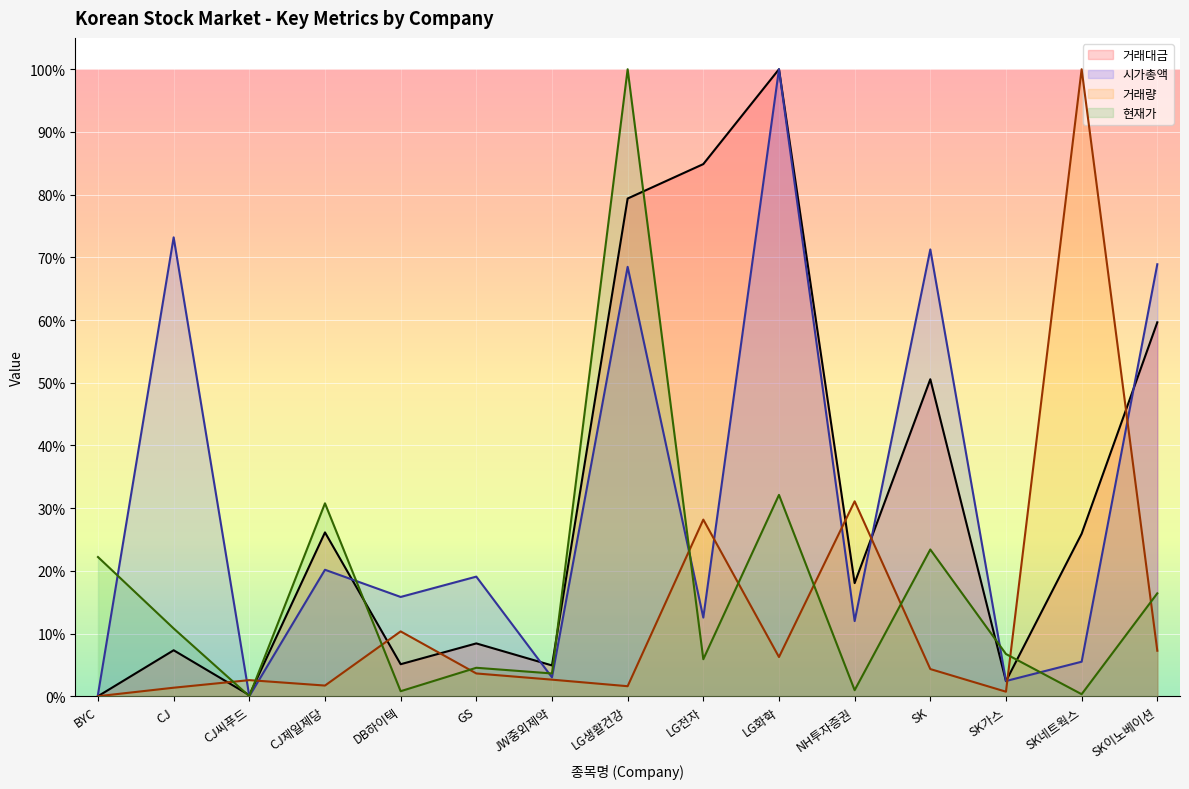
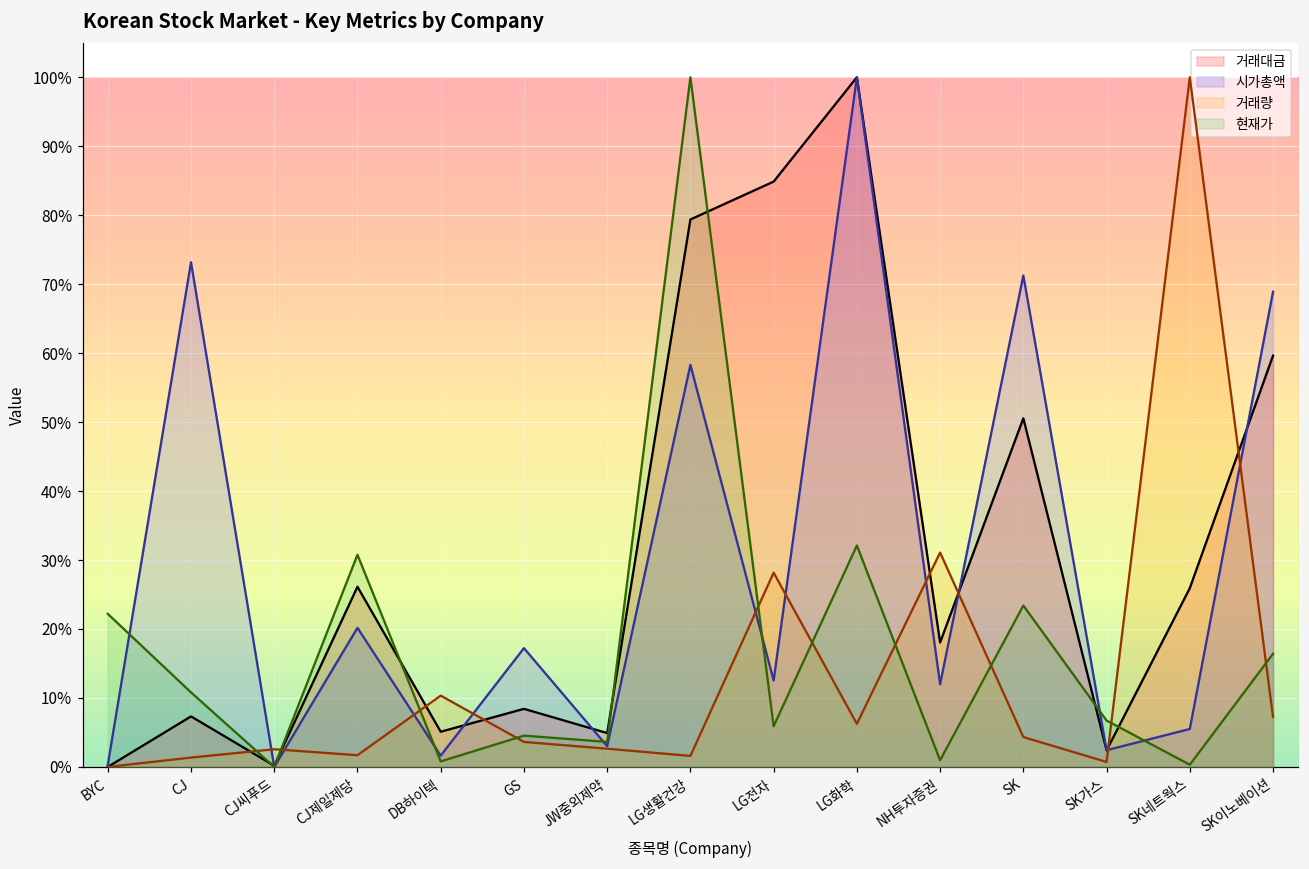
시가총액, DB하이텍: 16% -> 2%
시가총액, GS: 19% -> 17%
시가총액, LG생활건강: 68% -> 58%
